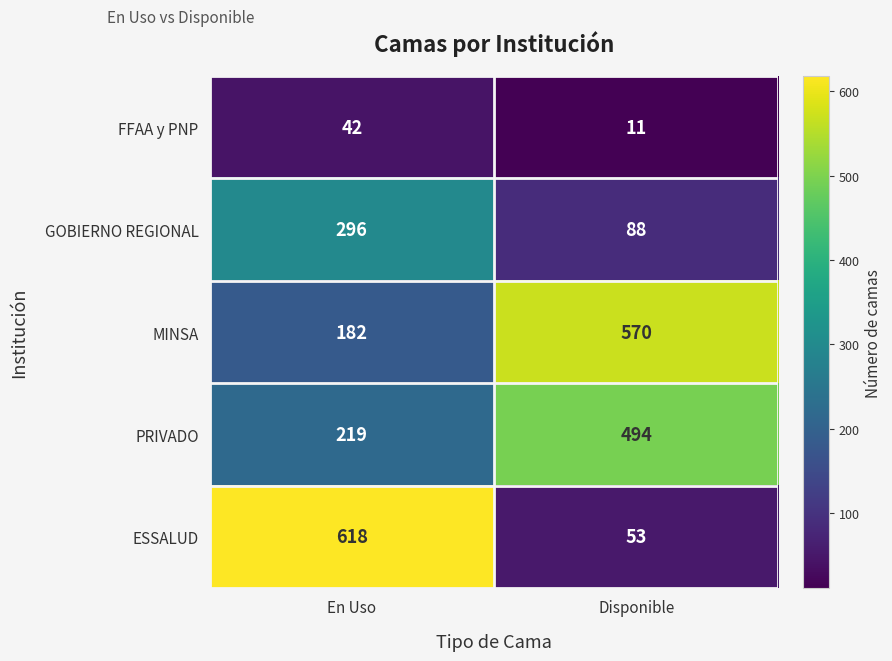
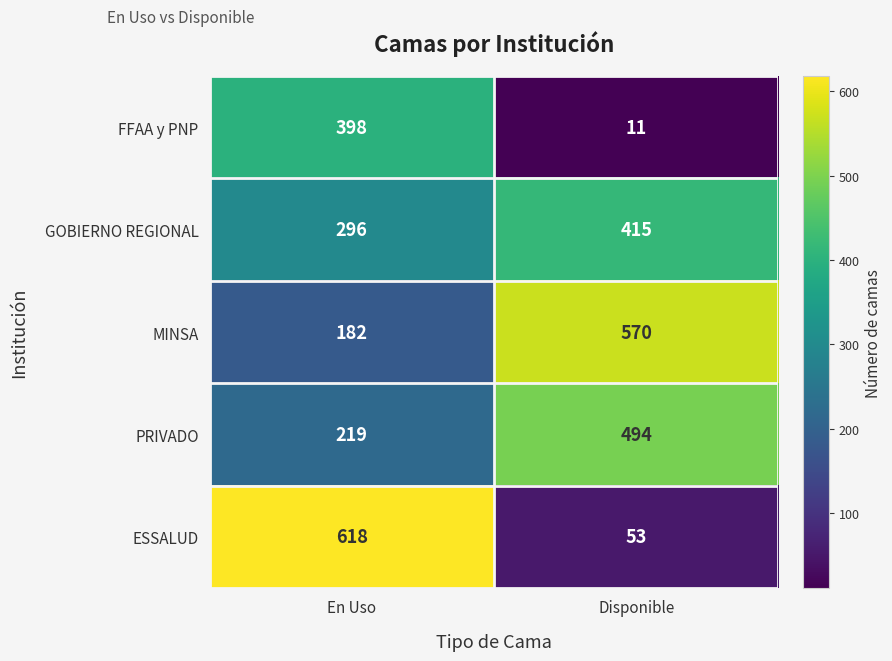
FFAA y PNP, En Uso: 42 -> 398
GOBIERNO REGIONAL, Disponible: 88 -> 415
